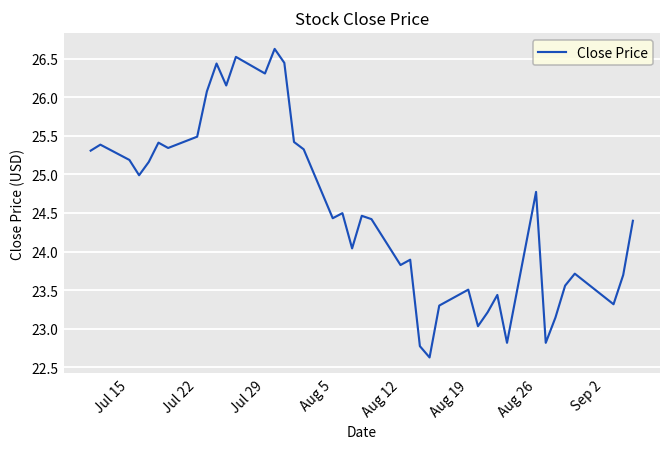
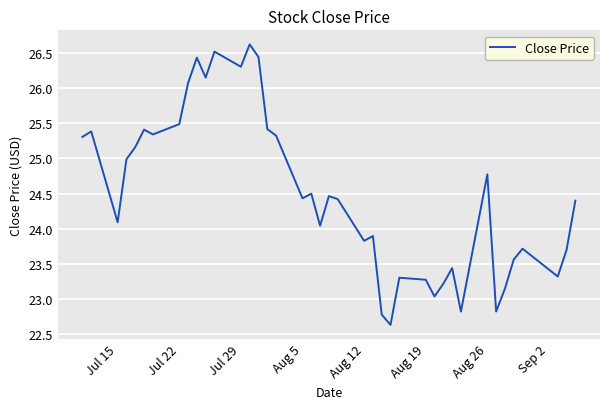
Jul 15: 25.2 -> 24.1
Aug 19: 23.5 -> 23.3
